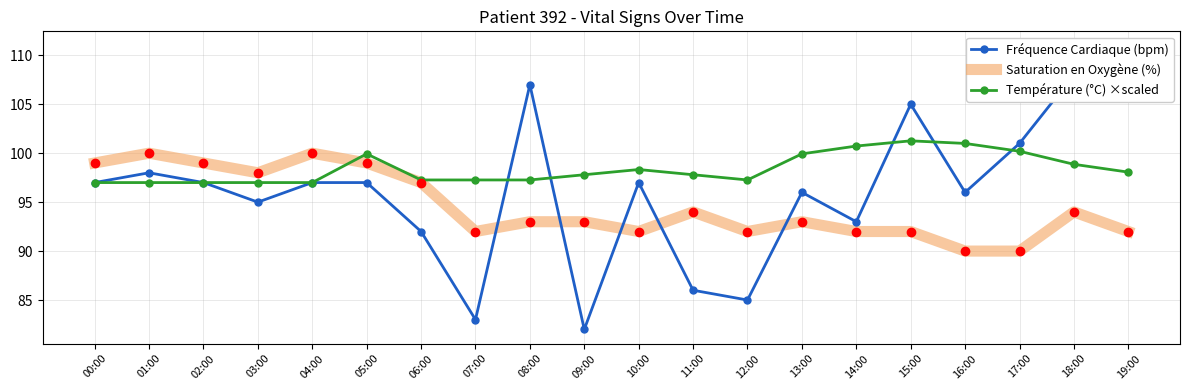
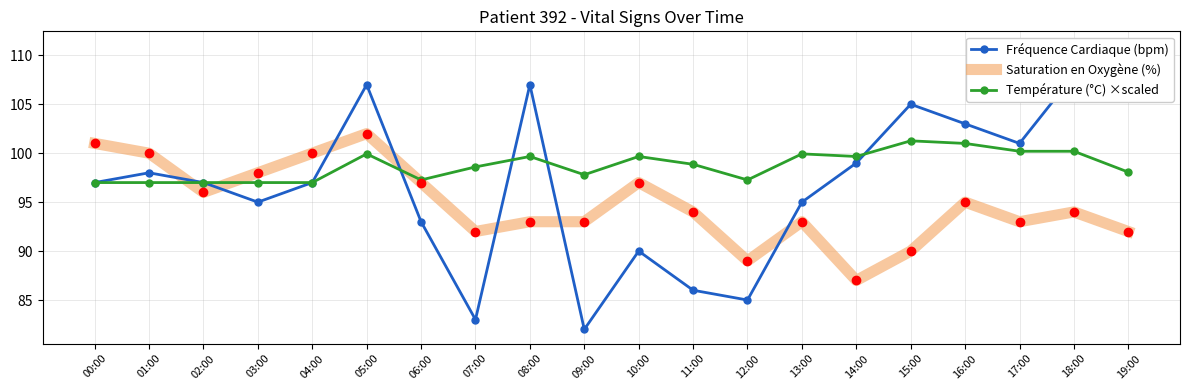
Saturation en Oxygène (%), 00:00: 99 -> 101
Saturation en Oxygène (%), 02:00: 99 -> 96
Fréquence Cardiaque (bpm), 05:00: 97 -> 107
Saturation en Oxygène (%), 05:00: 99 -> 102
Fréquence Cardiaque (bpm), 06:00: 92 -> 93
Température (°C) ×scaled, 07:00: 97 -> 99
Température (°C) ×scaled, 08:00: 97 -> 100
Fréquence Cardiaque (bpm), 10:00: 97 -> 90
Saturation en Oxygène (%), 10:00: 92 -> 97
Température (°C) ×scaled, 10:00: 98 -> 100
Température (°C) ×scaled, 11:00: 98 -> 99
Saturation en Oxygène (%), 12:00: 92 -> 89
Fréquence Cardiaque (bpm), 13:00: 96 -> 95
Fréquence Cardiaque (bpm), 14:00: 93 -> 99
Saturation en Oxygène (%), 14:00: 92 -> 87
Température (°C) ×scaled, 14:00: 101 -> 100
Saturation en Oxygène (%), 15:00: 92 -> 90
Fréquence Cardiaque (bpm), 16:00: 96 -> 103
Saturation en Oxygène (%), 16:00: 90 -> 95
Saturation en Oxygène (%), 17:00: 90 -> 93
Température (°C) ×scaled, 18:00: 99 -> 100
